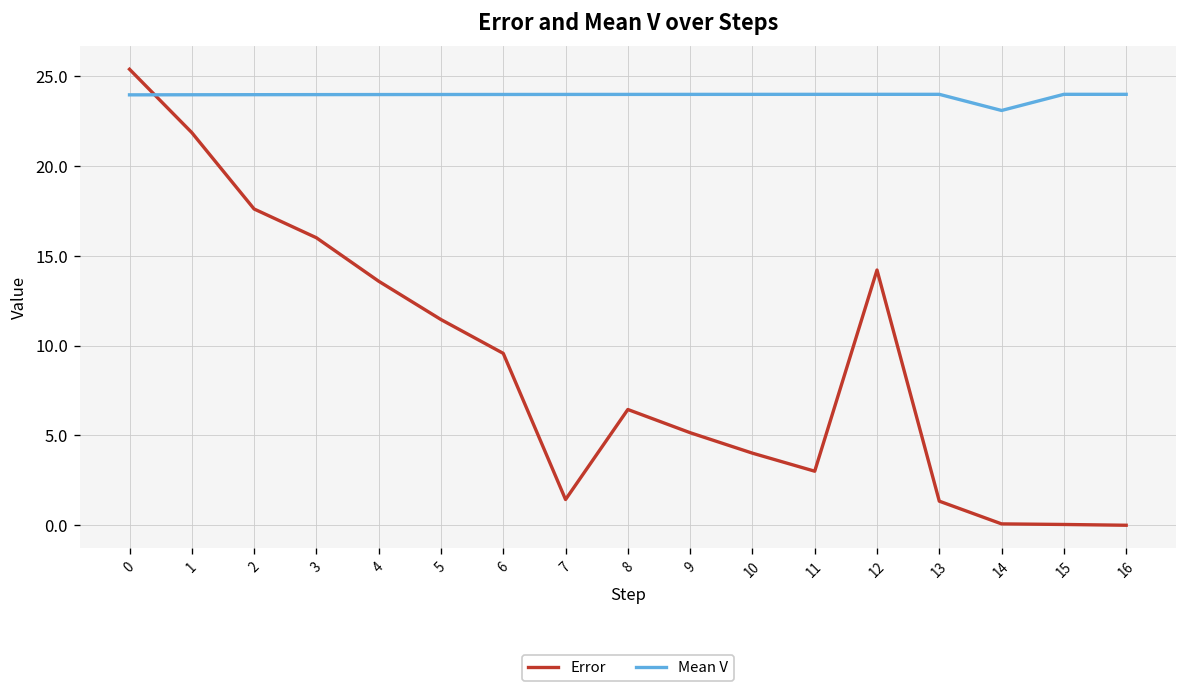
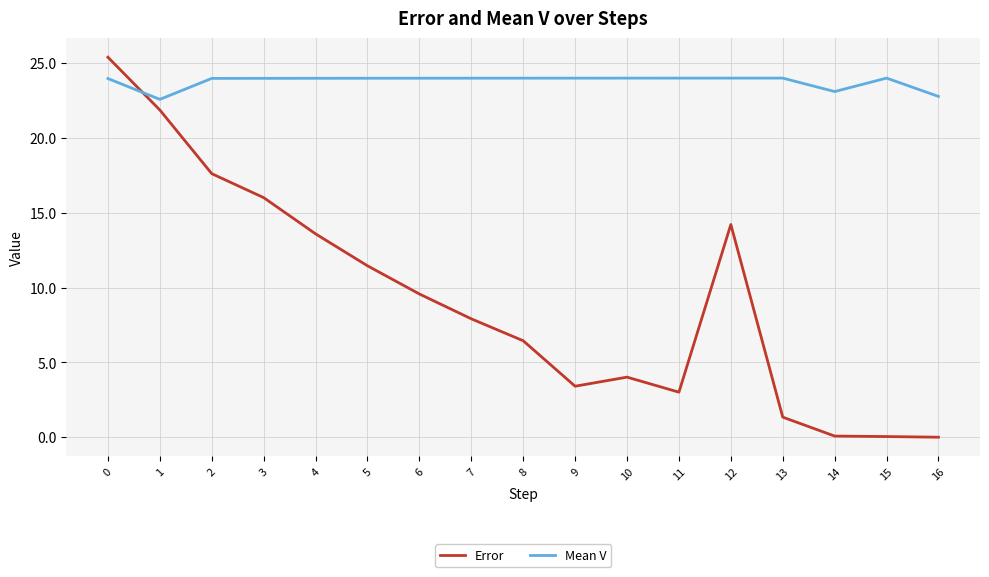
Mean V, 1: 24.0 -> 22.6
Error, 7: 1.4 -> 7.9
Error, 9: 5.2 -> 3.4
Mean V, 16: 24.0 -> 22.8
